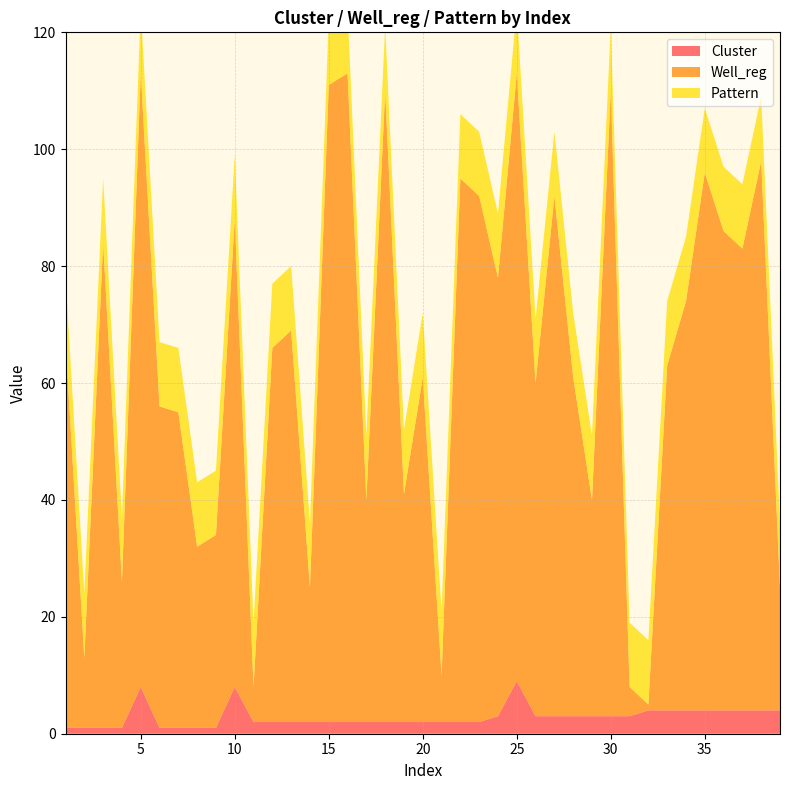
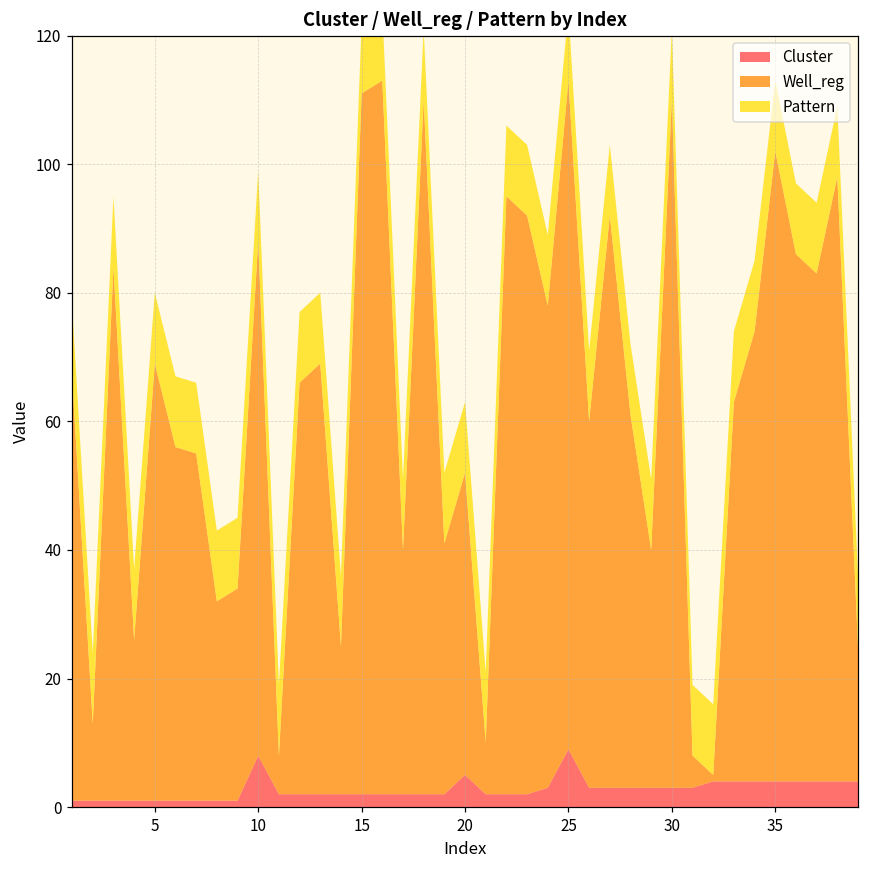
Cluster, 5: 8 -> 1
Well_reg, 5: 105 -> 68
Cluster, 20: 2 -> 5
Well_reg, 20: 59 -> 47
Well_reg, 35: 92 -> 98
